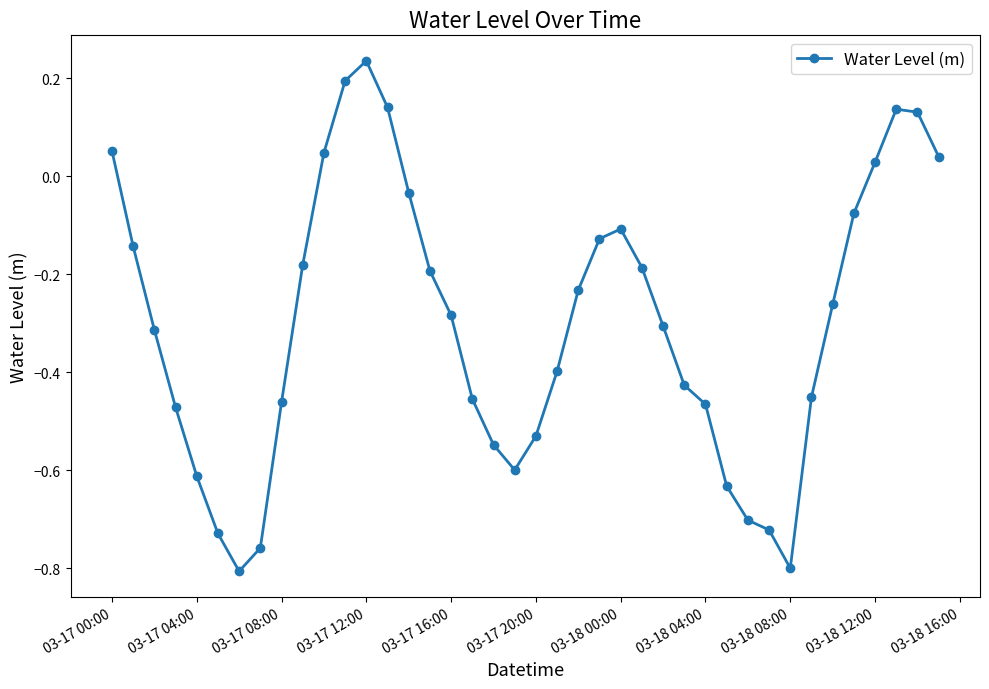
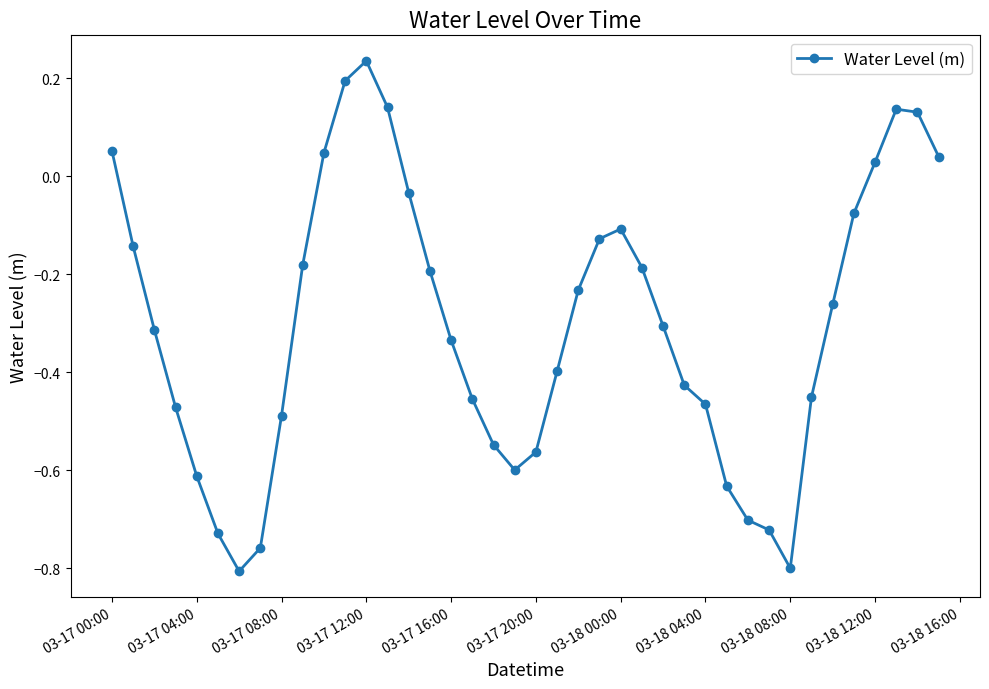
03-17 08:00: -0.46 -> -0.49
03-17 16:00: -0.28 -> -0.33
03-17 20:00: -0.53 -> -0.56
